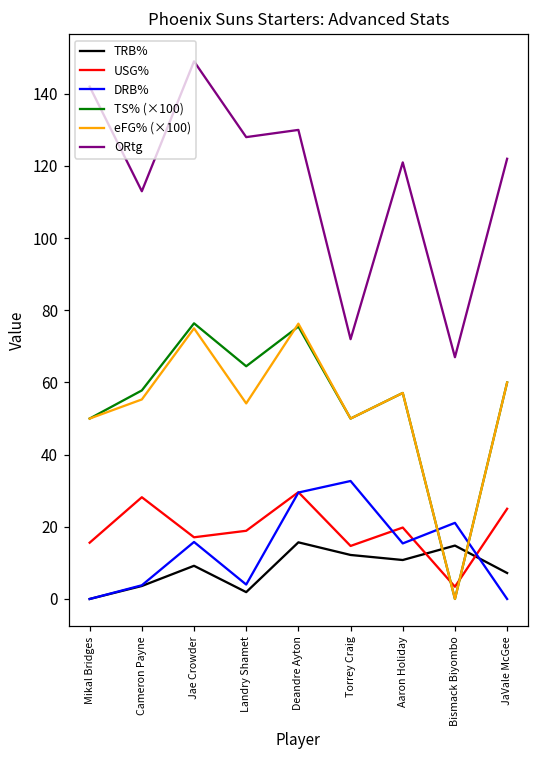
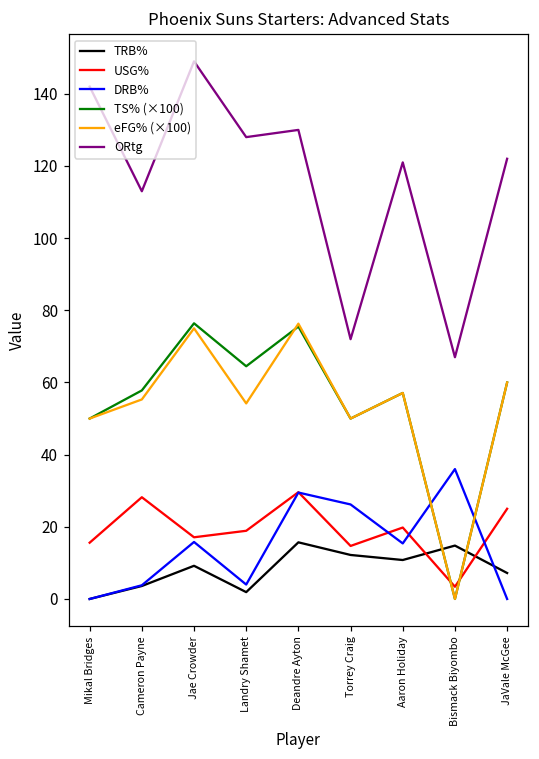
DRB%, Torrey Craig: 33 -> 26
DRB%, Bismack Biyombo: 21 -> 36
